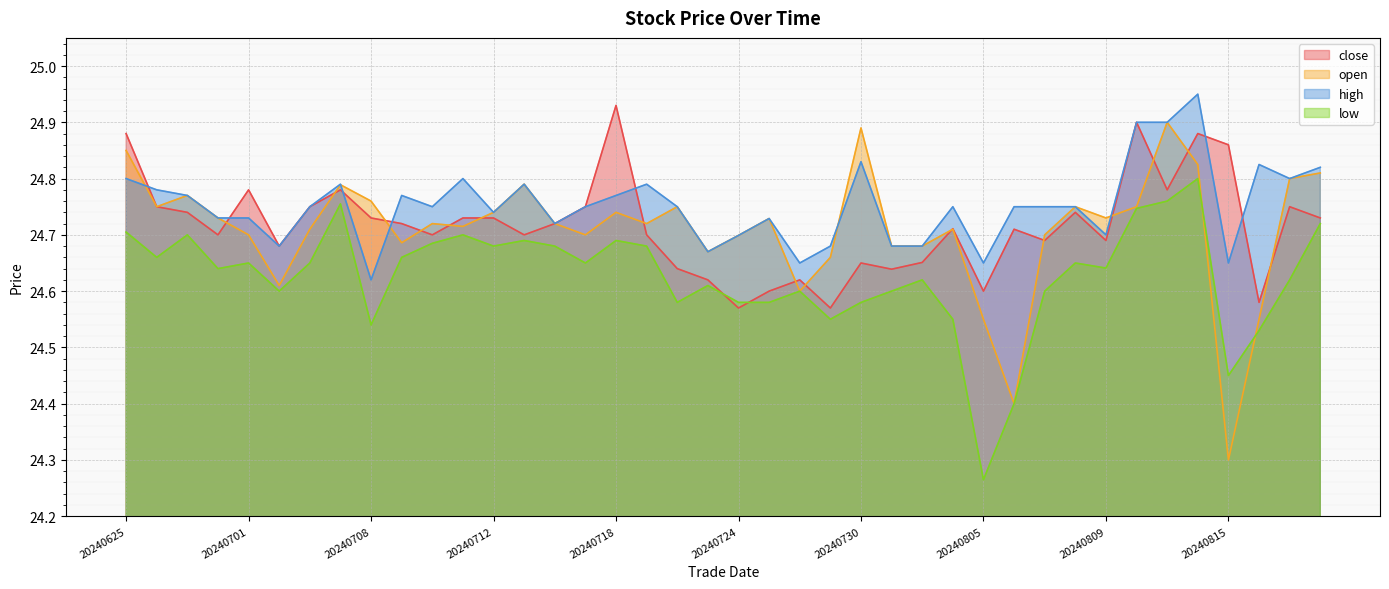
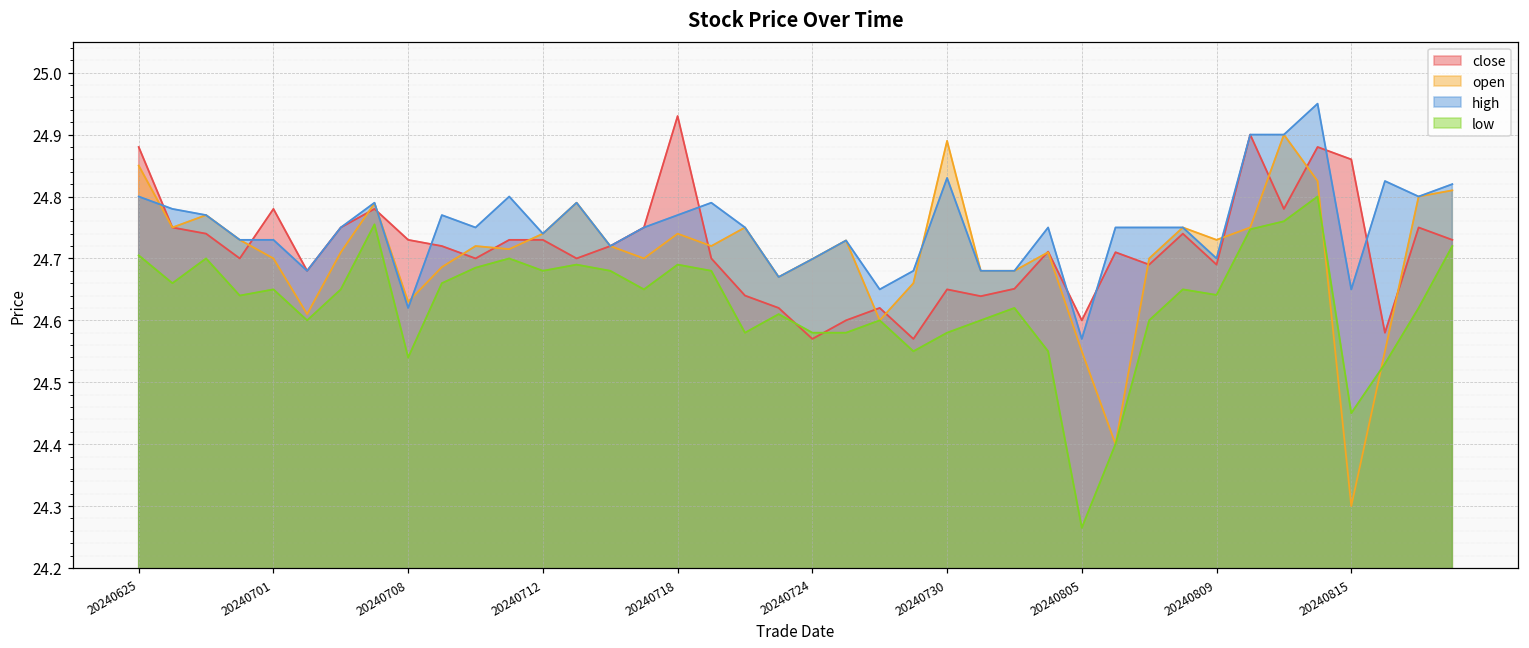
open, 20240708: 24.76 -> 24.63
high, 20240805: 24.65 -> 24.57
